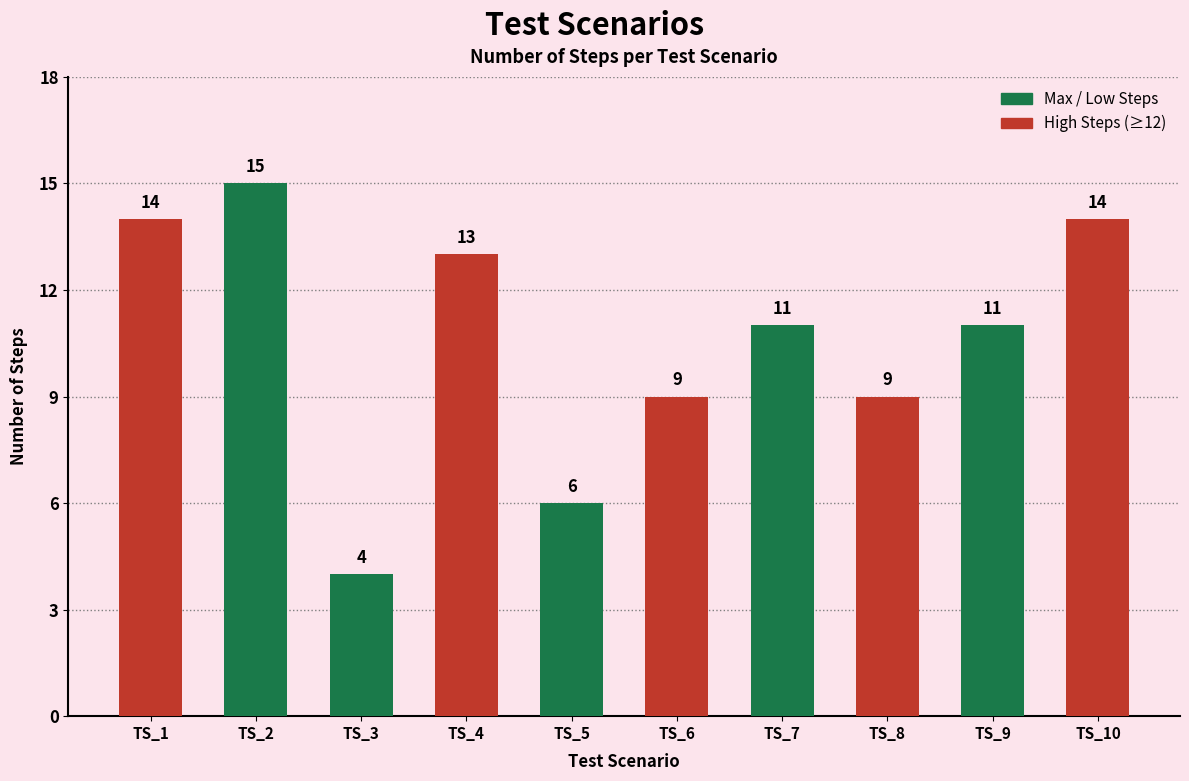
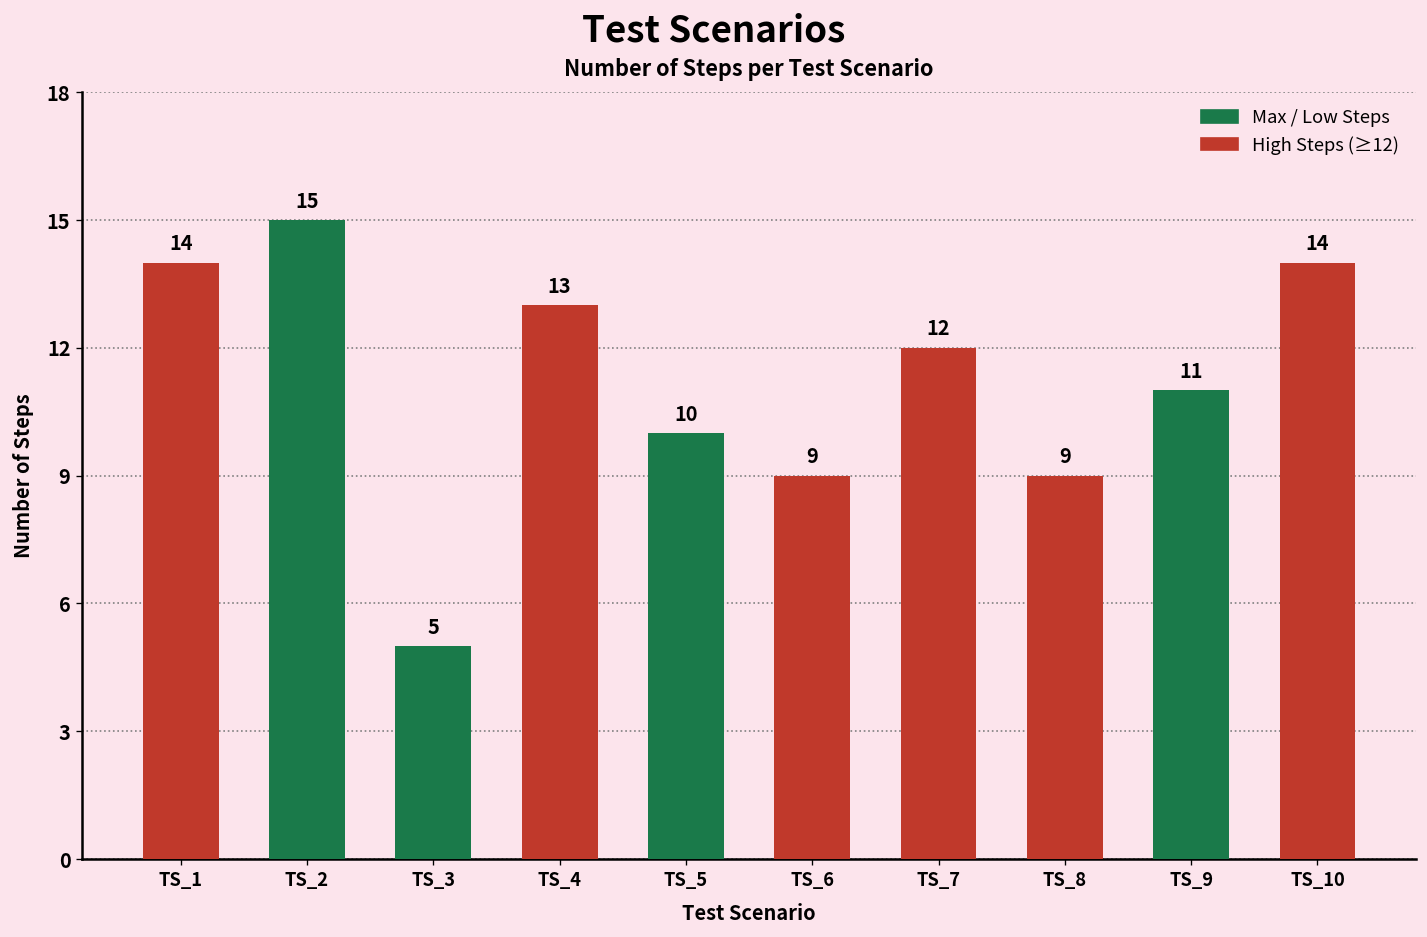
TS_3: 4 -> 5
TS_5: 6 -> 10
TS_7: 11 -> 12
